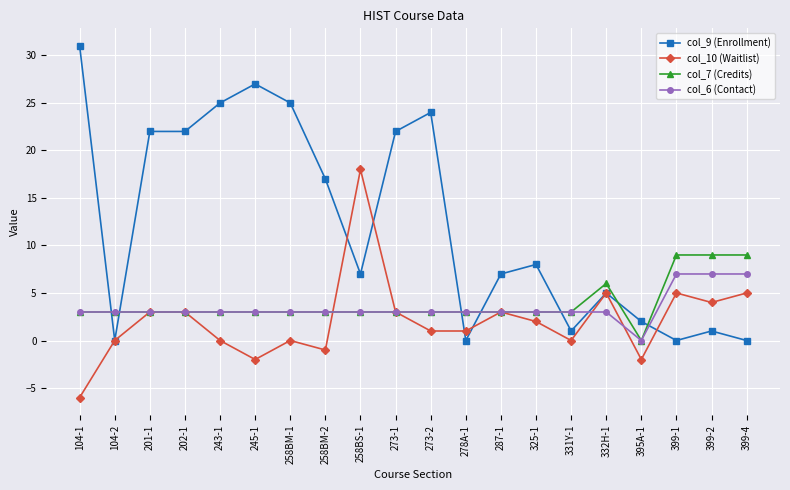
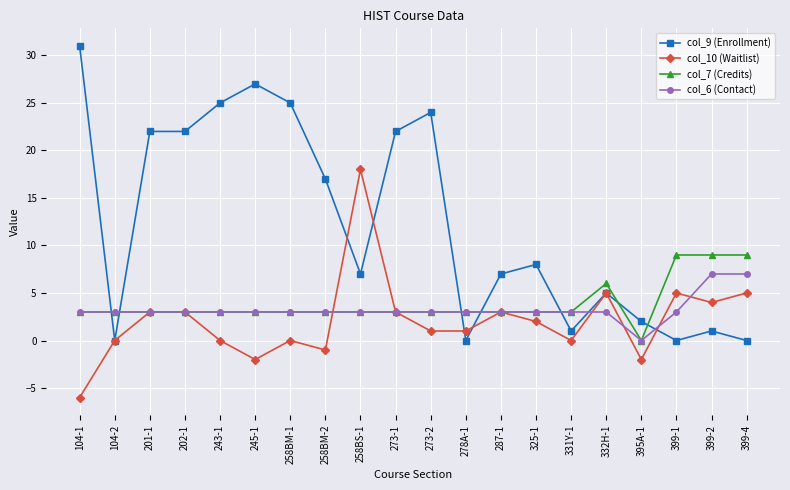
col_6 (Contact), 399-1: 7 -> 3
